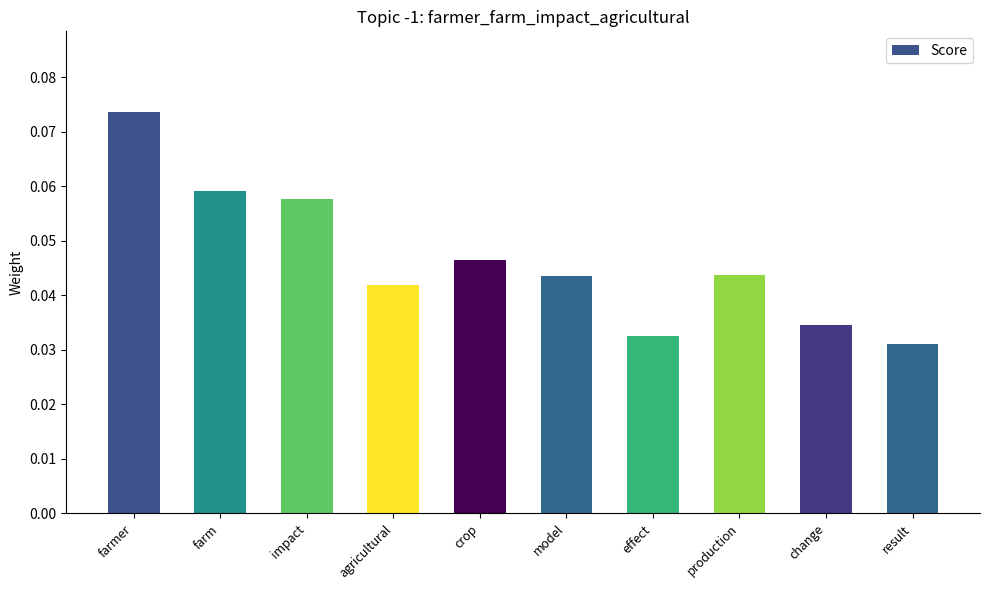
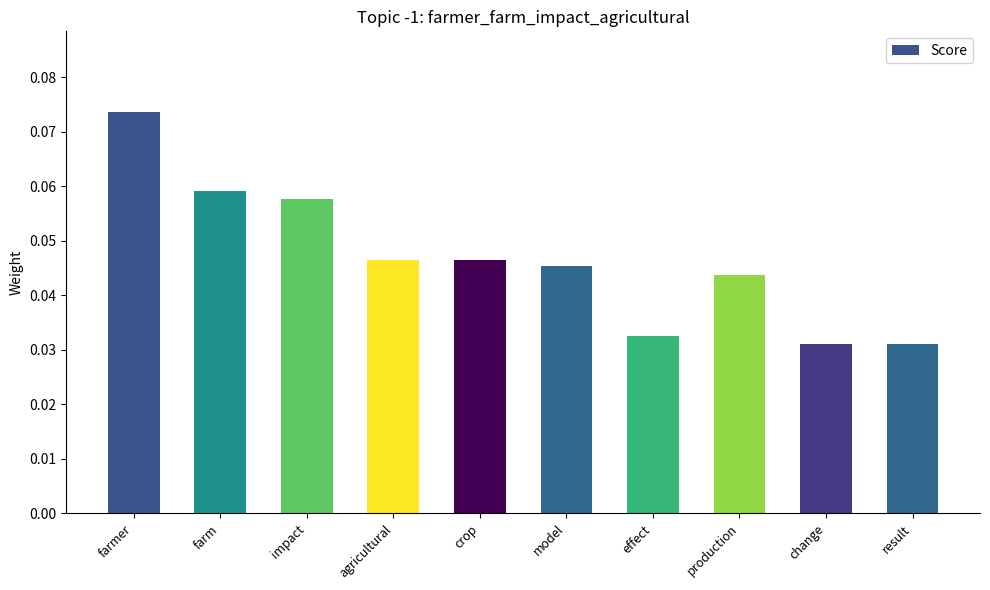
agricultural: 0.042 -> 0.047
model: 0.044 -> 0.045
change: 0.035 -> 0.031
